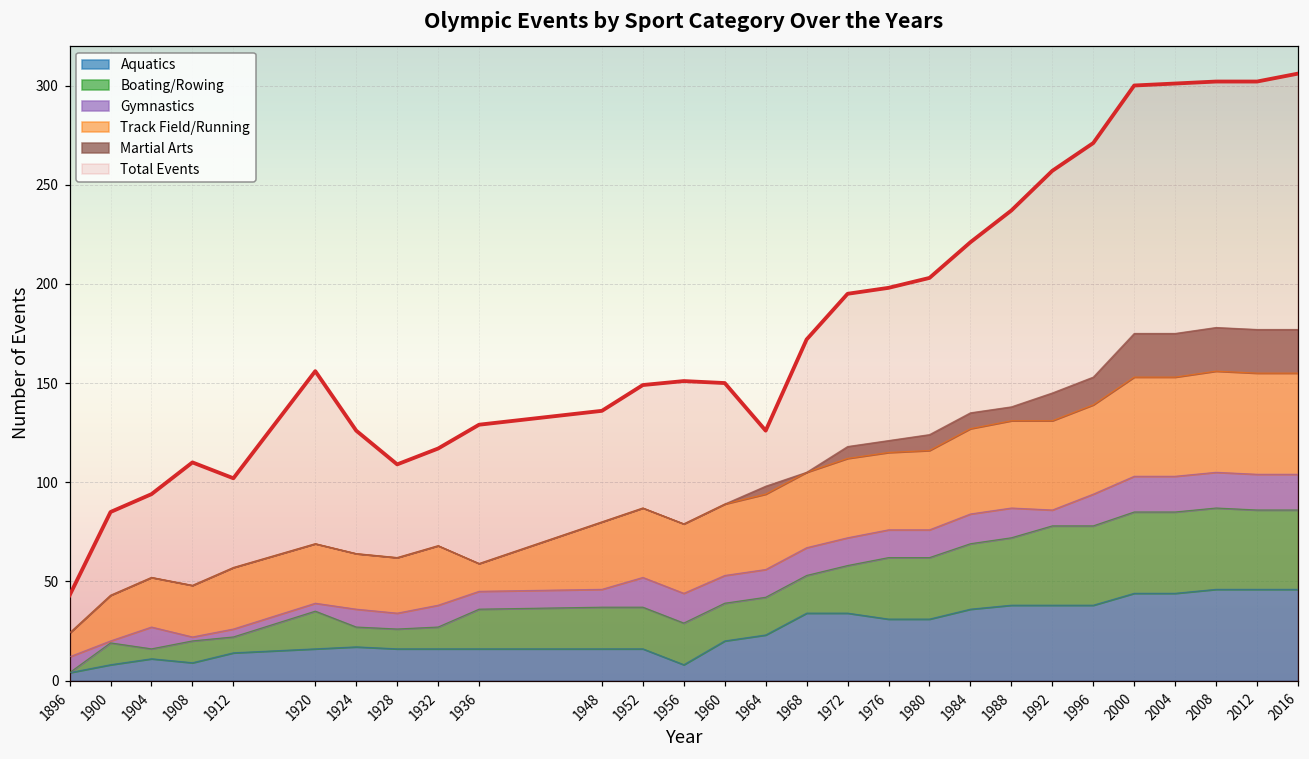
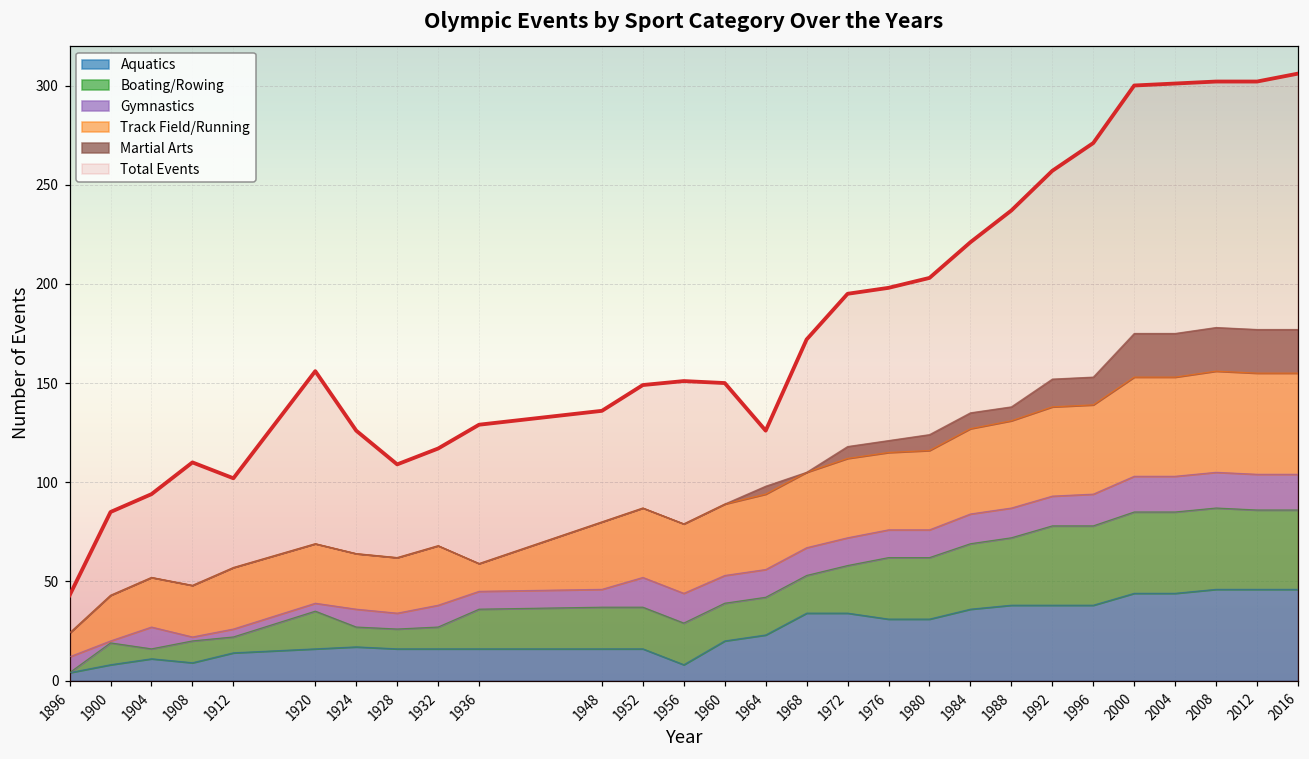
Gymnastics, 1992: 8 -> 15
